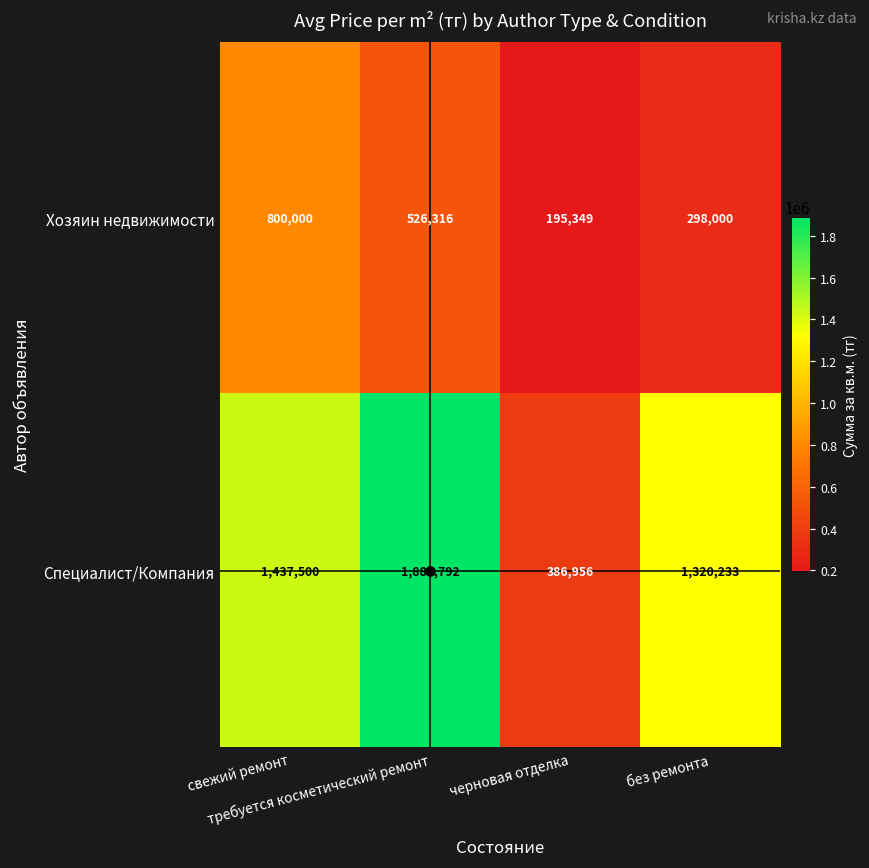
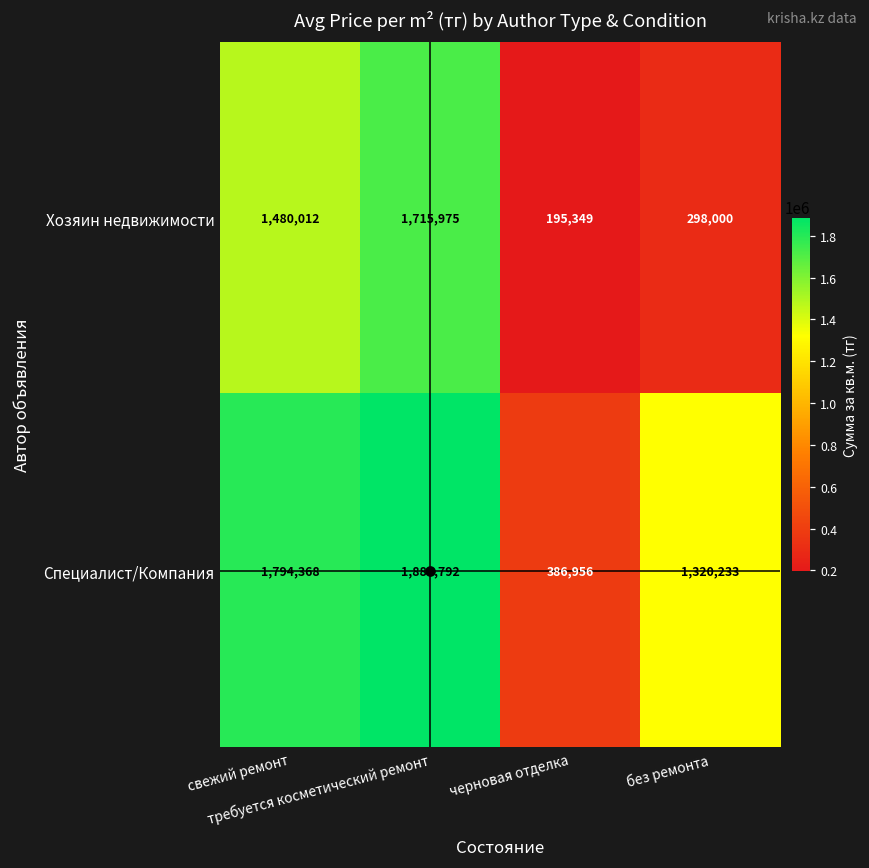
Хозяин недвижимости, cвежий ремонт: 800,000 -> 1,480,012
Хозяин недвижимости, требуется косметический ремонт: 526,316 -> 1,715,975
Специалист/Компания, cвежий ремонт: 1,437,500 -> 1,794,368
